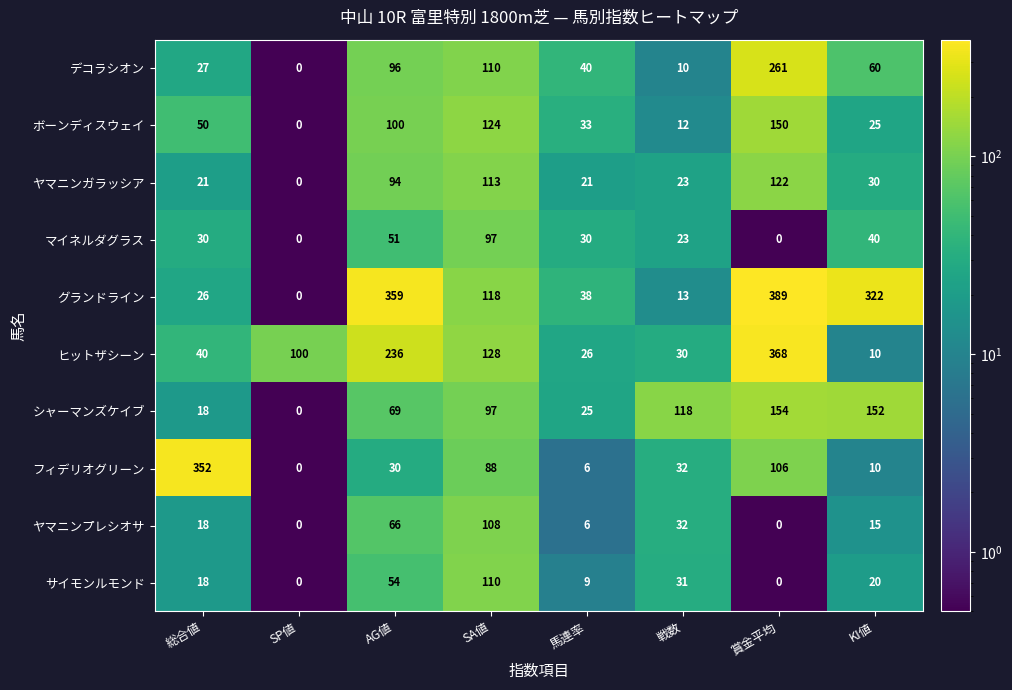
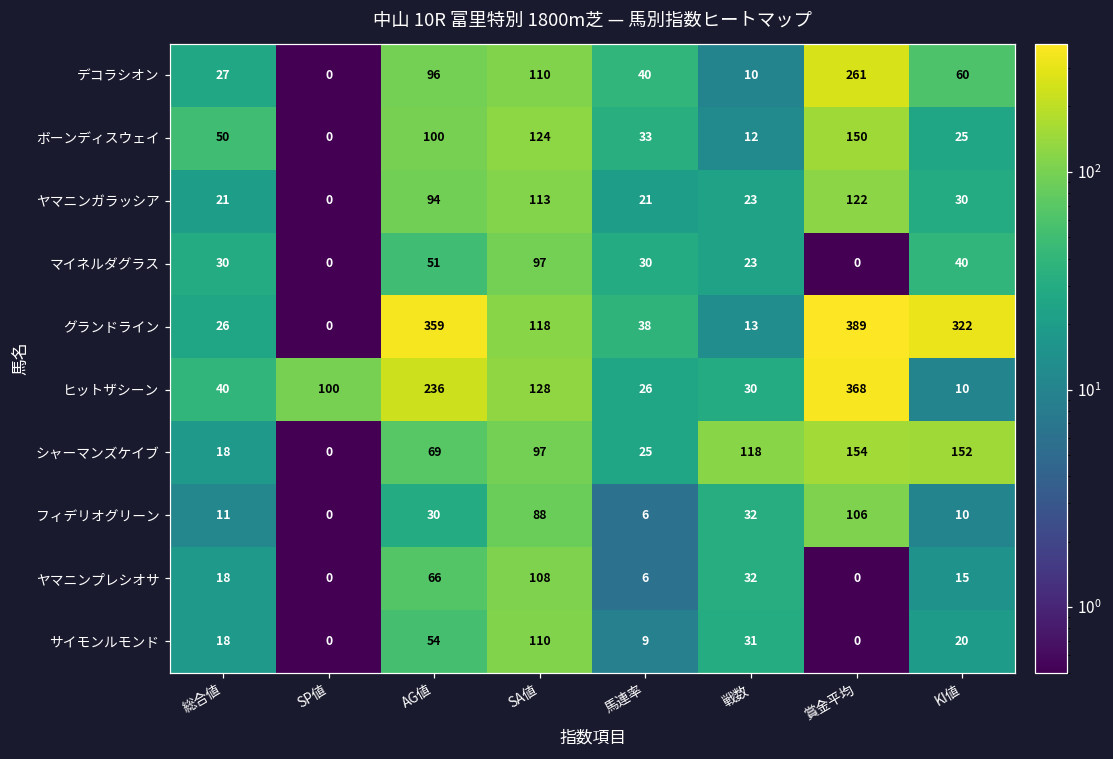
フィデリオグリーン, 総合値: 352 -> 11
